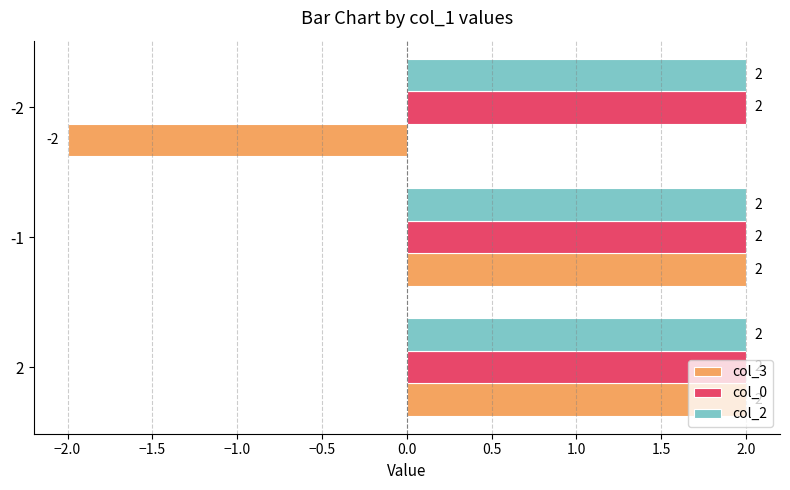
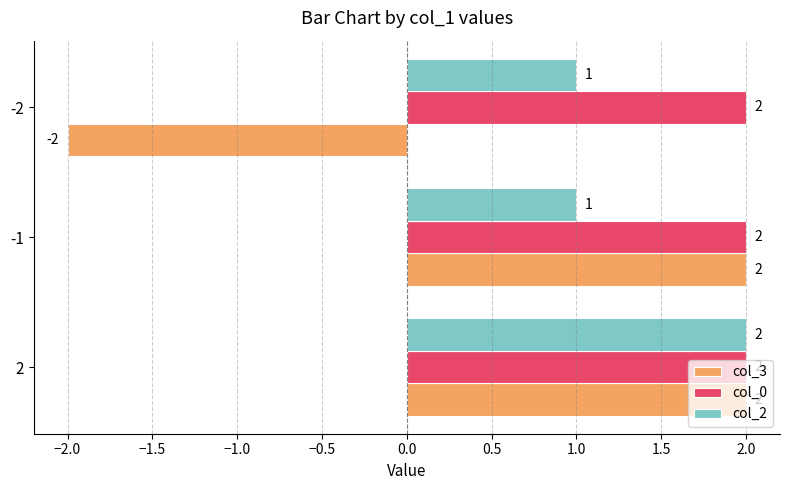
col_2, -2: 2 -> 1
col_2, -1: 2 -> 1
